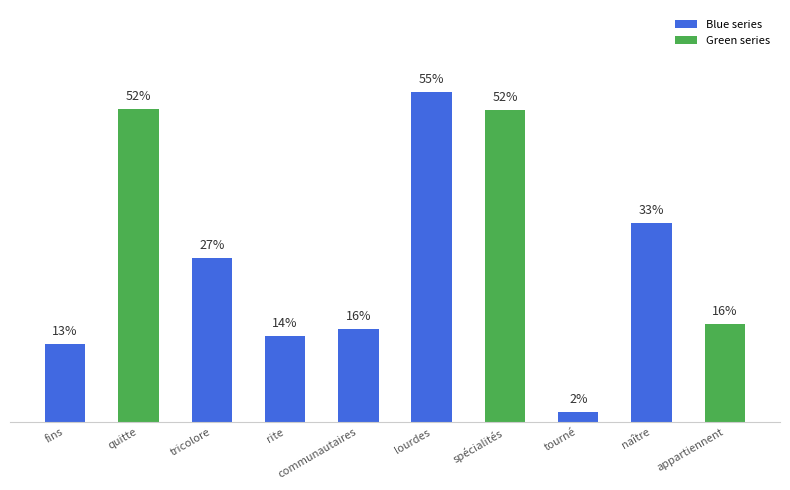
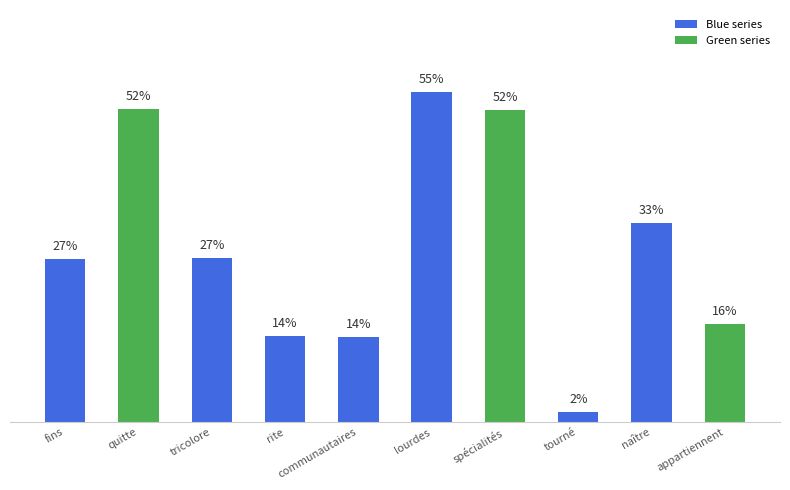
fins: 13% -> 27%
communautaires: 16% -> 14%
